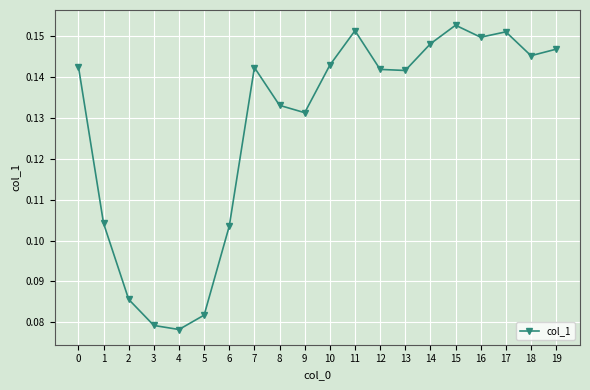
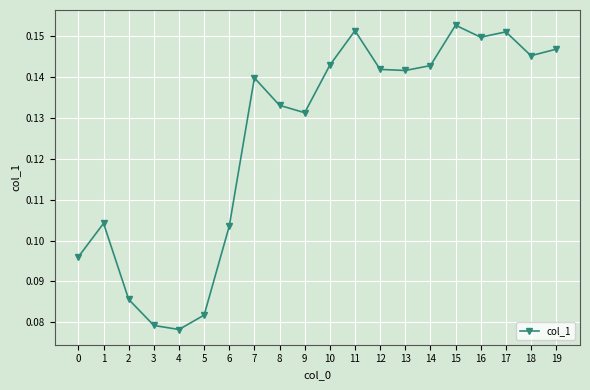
0: 0.143 -> 0.096
7: 0.142 -> 0.140
14: 0.148 -> 0.143
